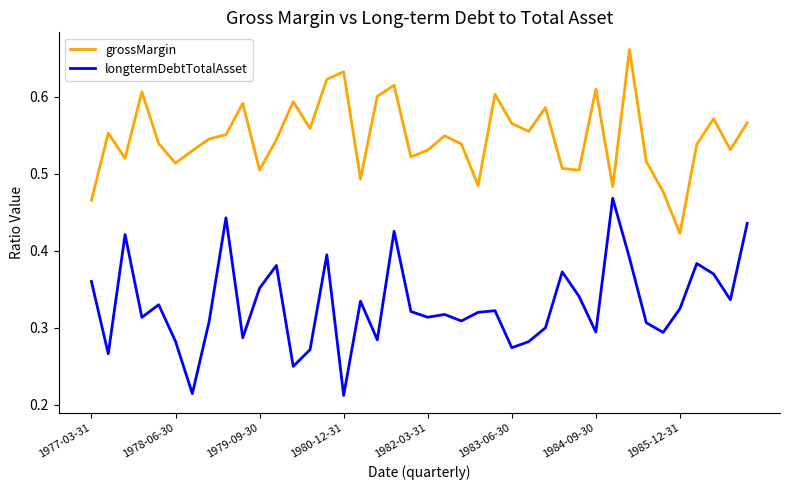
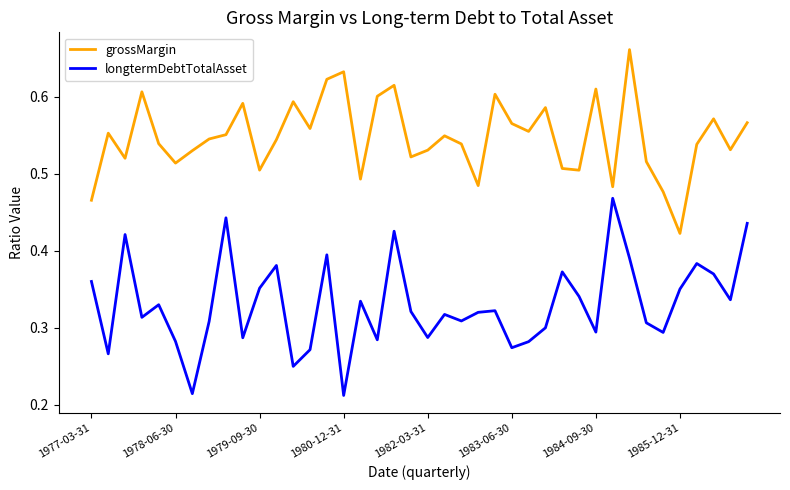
longtermDebtTotalAsset, 1982-03-31: 0.31 -> 0.29
longtermDebtTotalAsset, 1985-12-31: 0.32 -> 0.35
